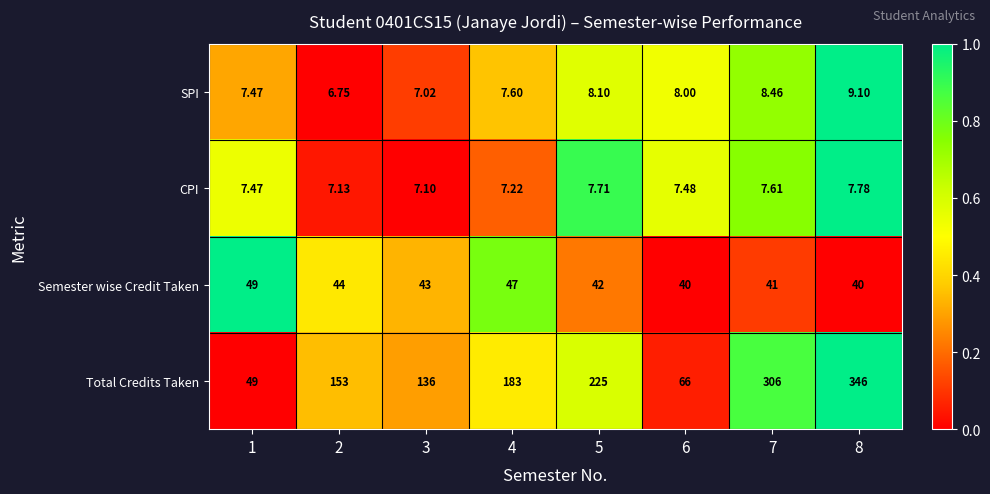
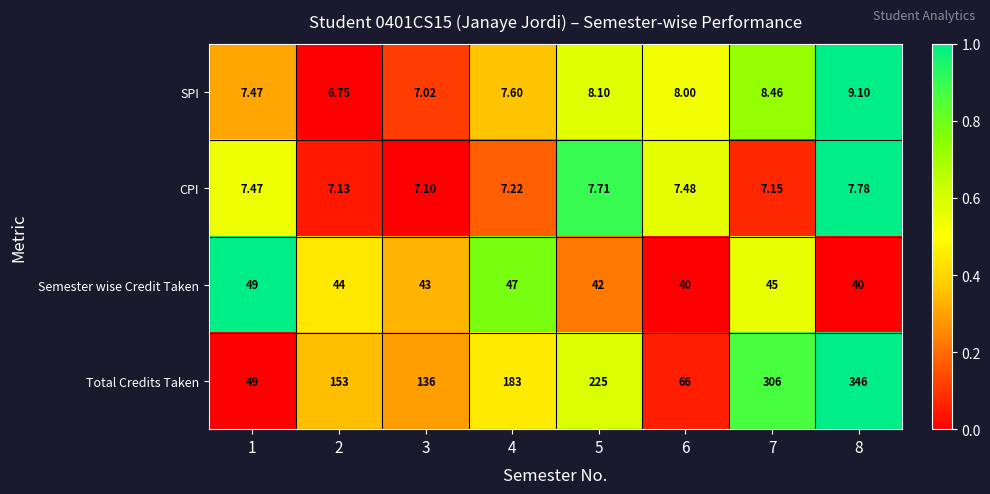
CPI, 7: 7.61 -> 7.15
Semester wise Credit Taken, 7: 41 -> 45
